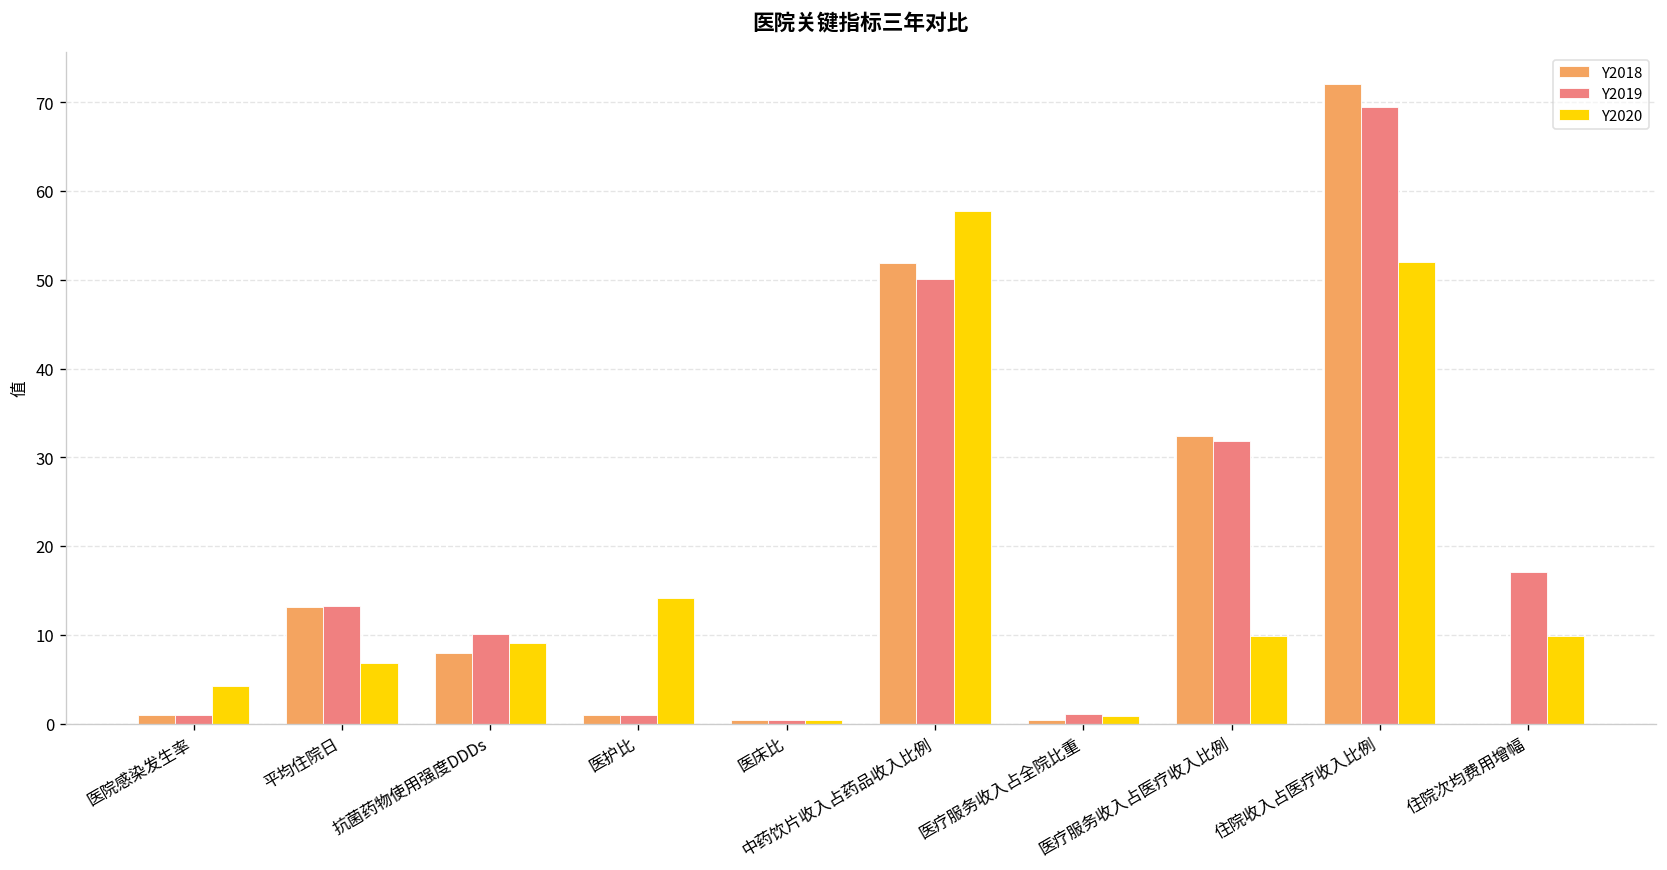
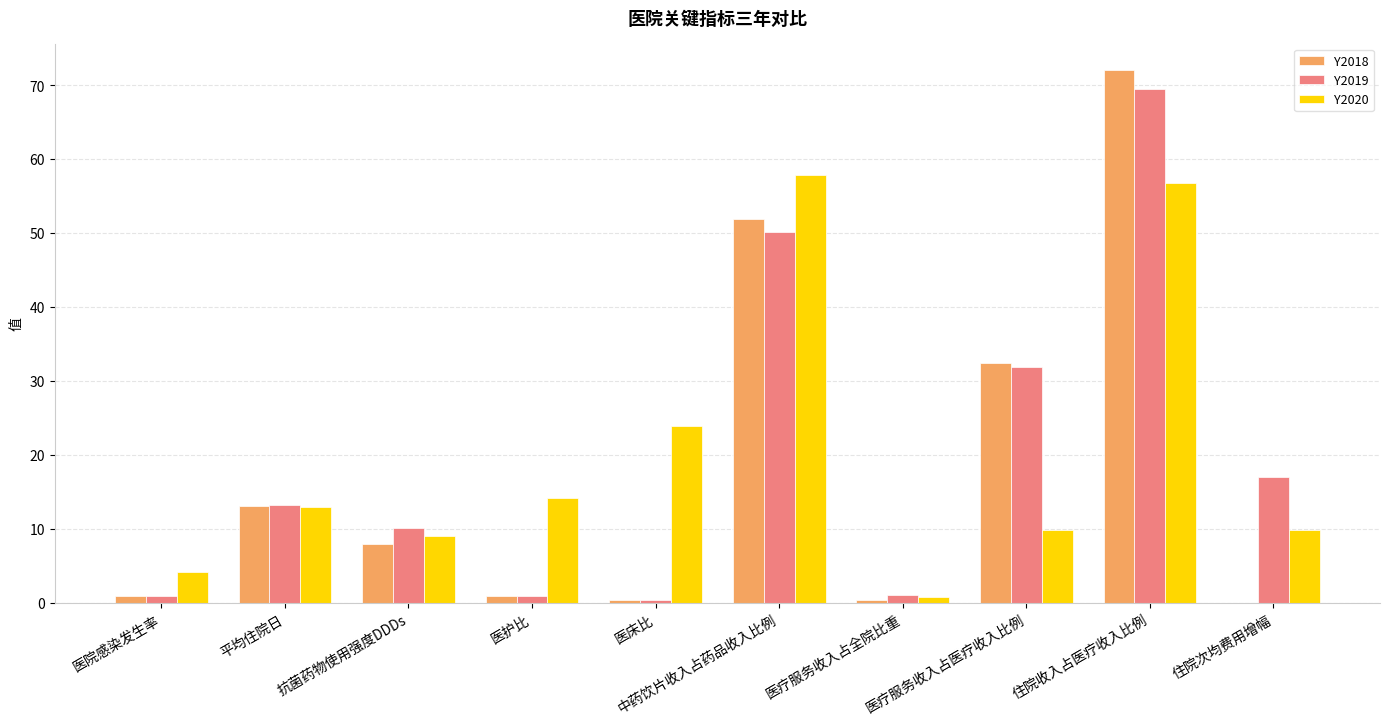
Y2020, 平均住院日: 7 -> 13
Y2020, 医床比: 0 -> 24
Y2020, 住院收入占医疗收入比例: 52 -> 57
